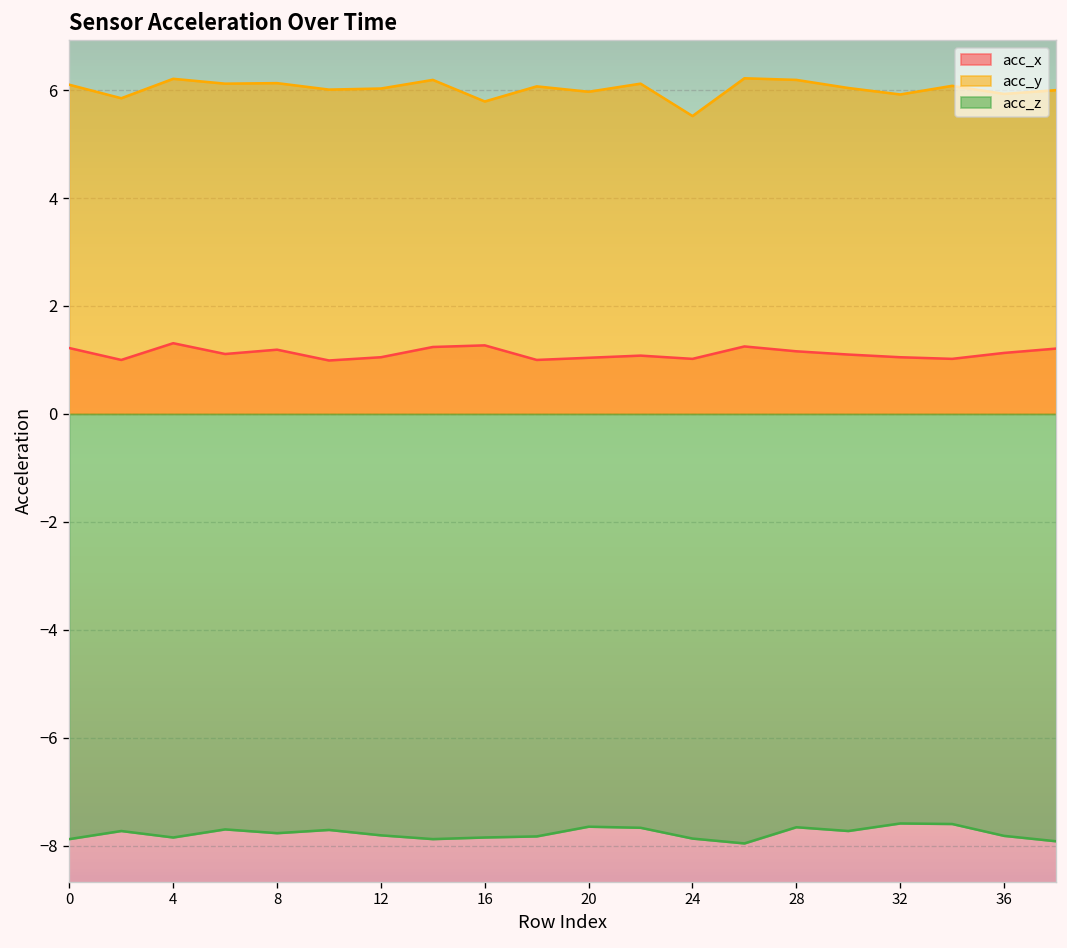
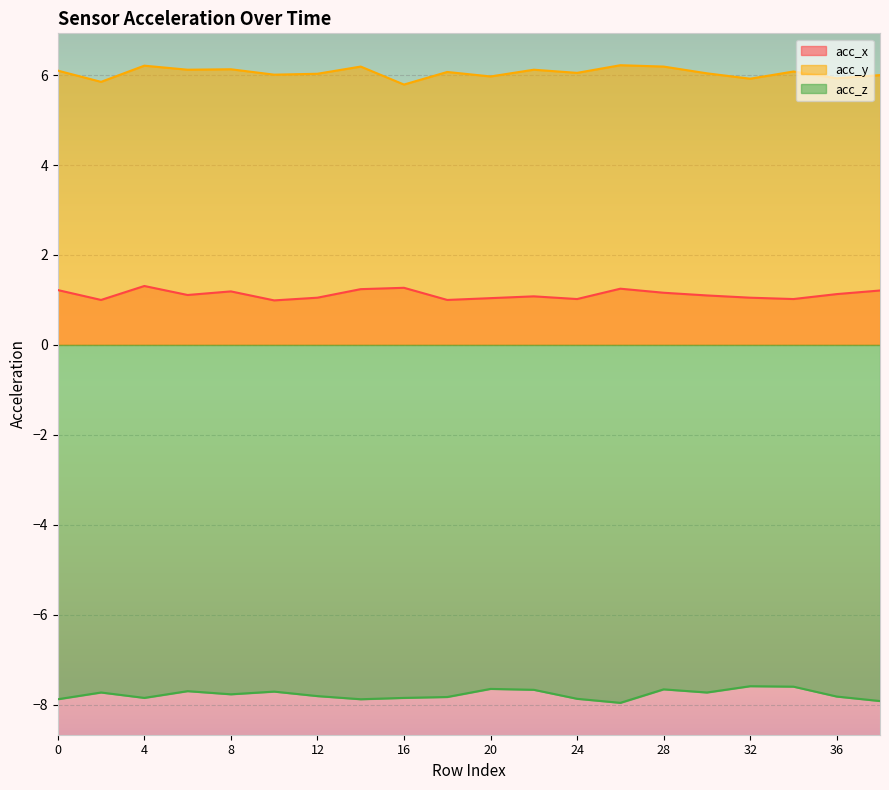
acc_y, 24: 5.5 -> 6.1
